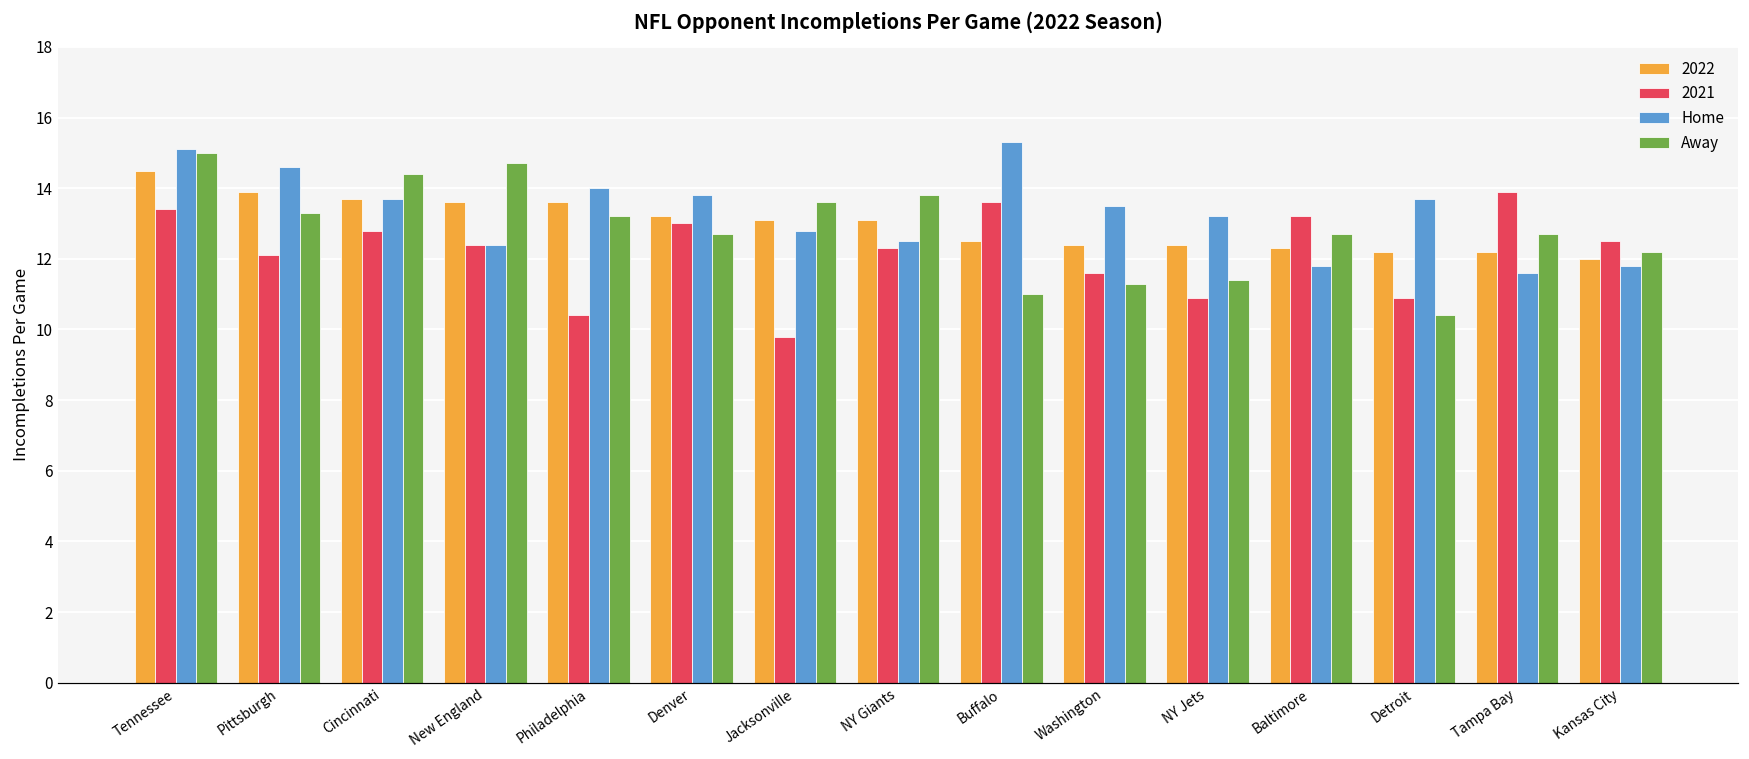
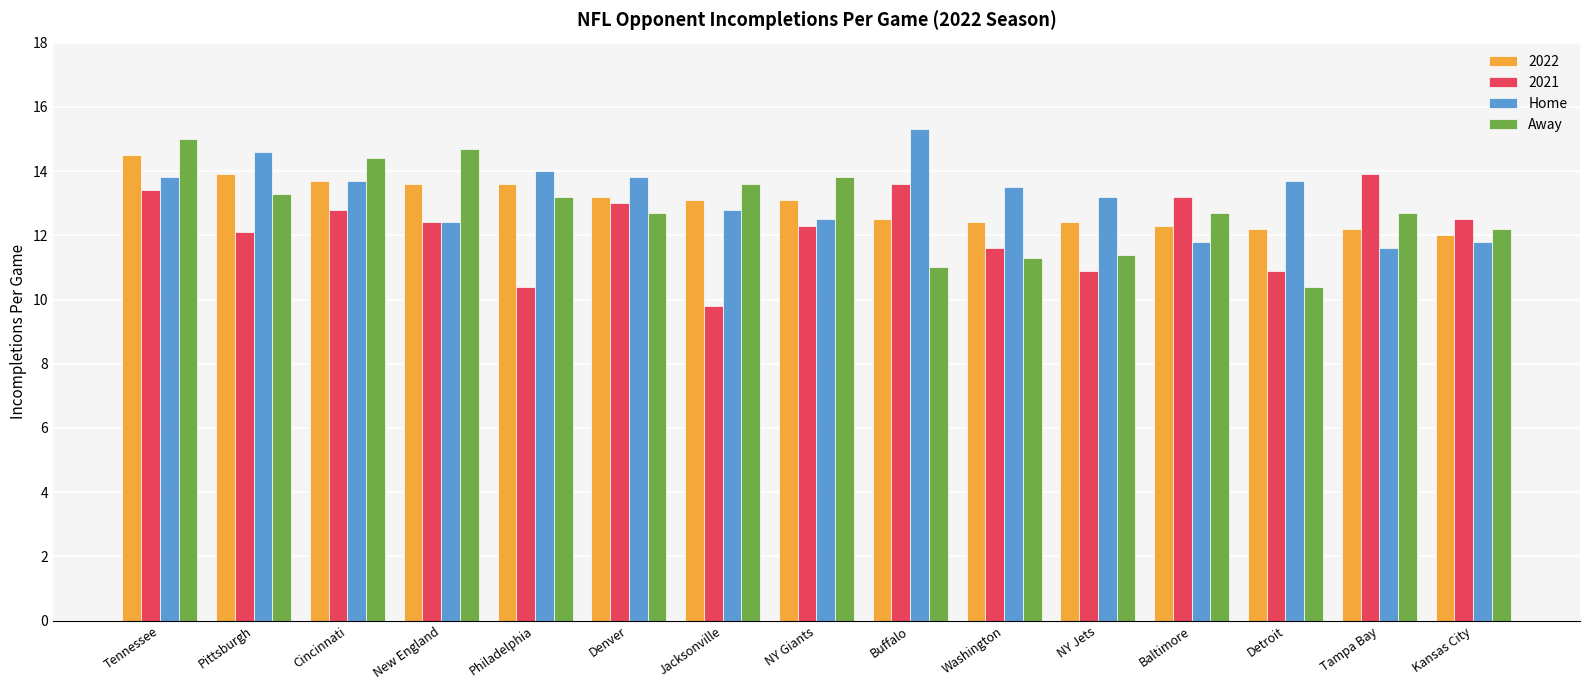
Home, Tennessee: 15.1 -> 13.8
